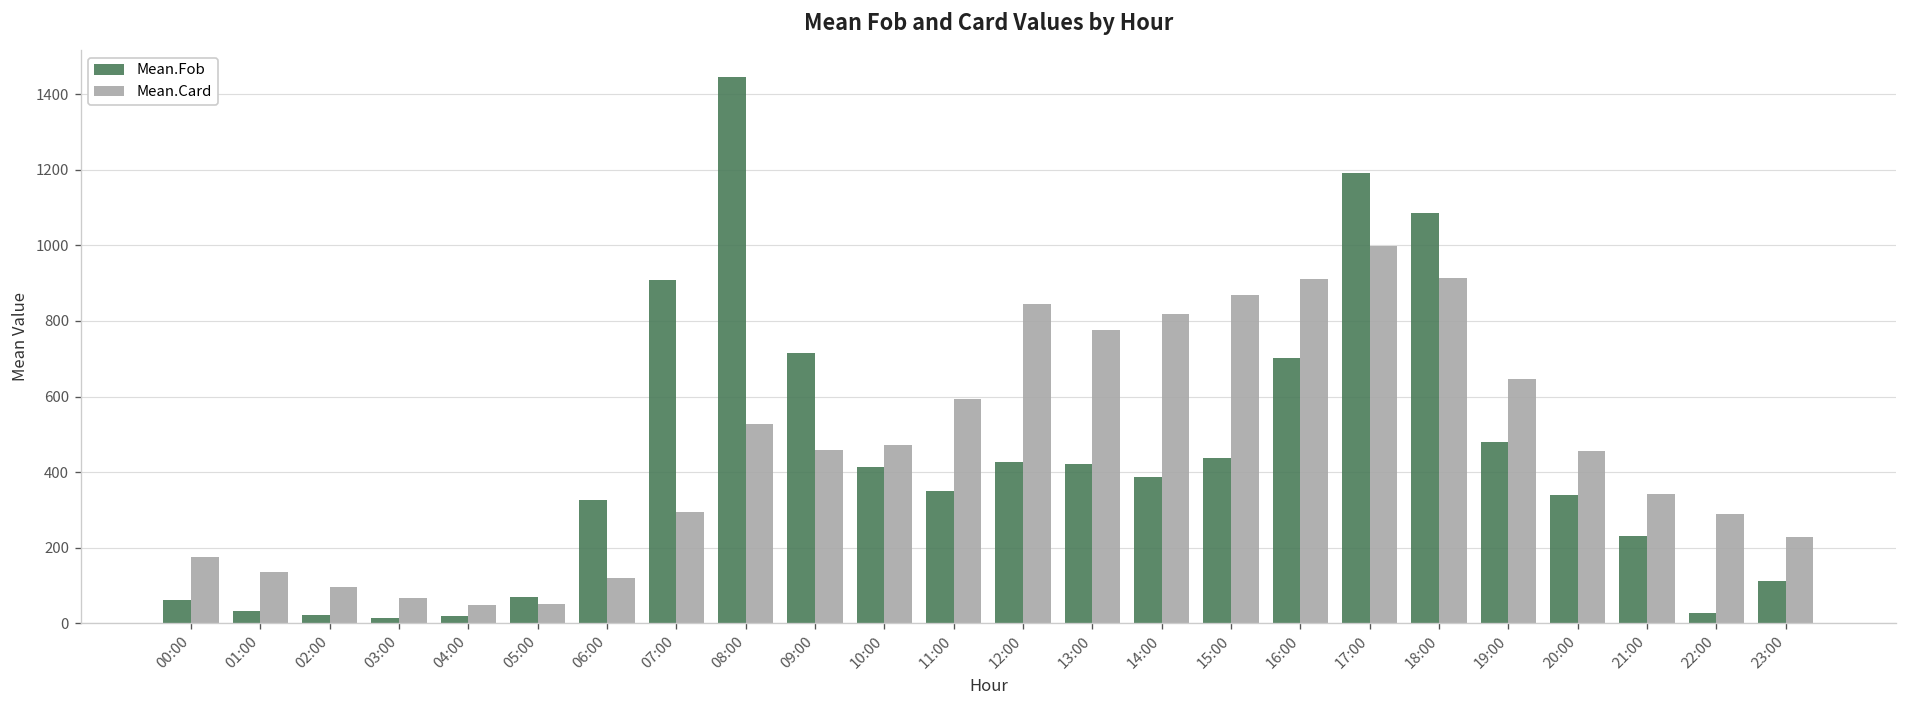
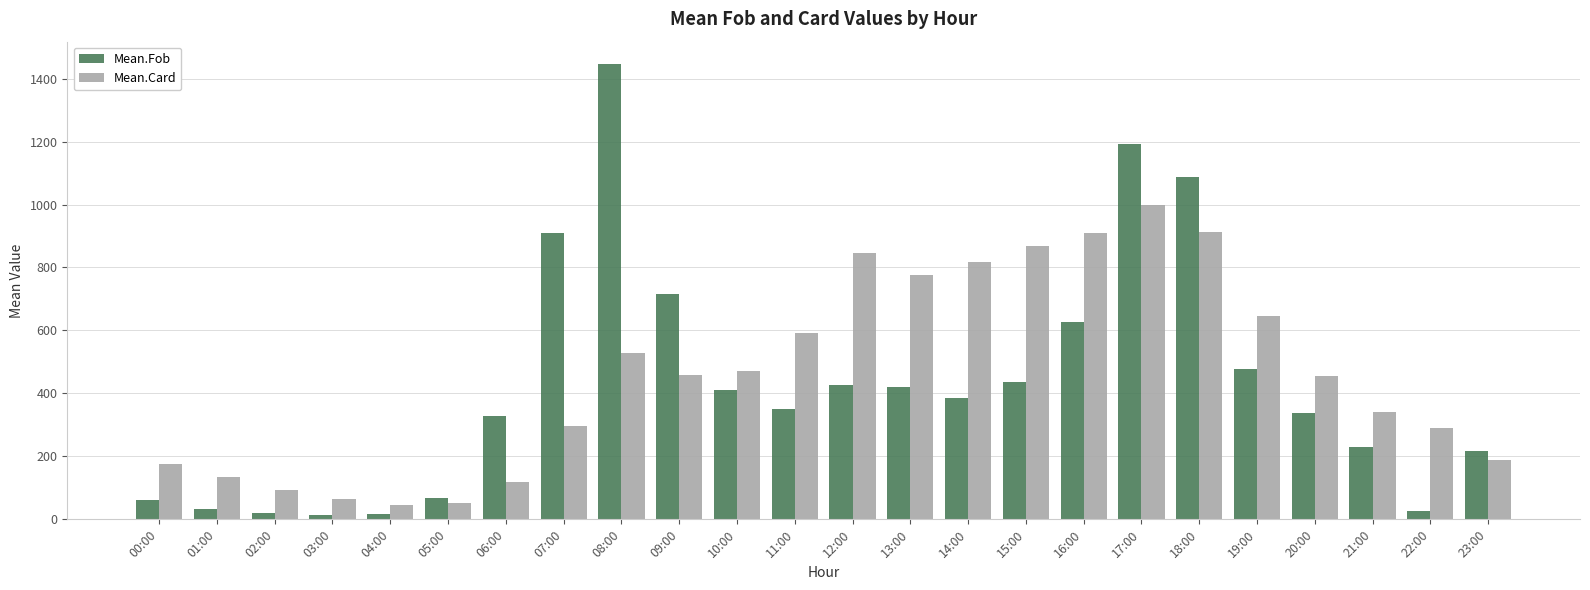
Mean.Fob, 16:00: 700 -> 630
Mean.Fob, 23:00: 110 -> 220
Mean.Card, 23:00: 230 -> 190
